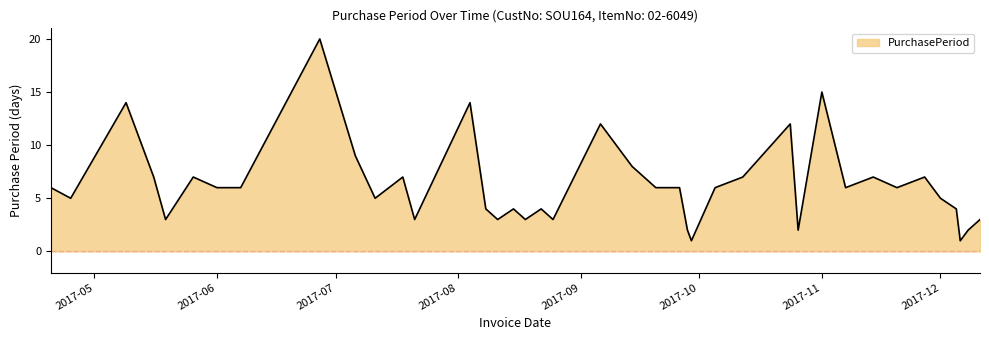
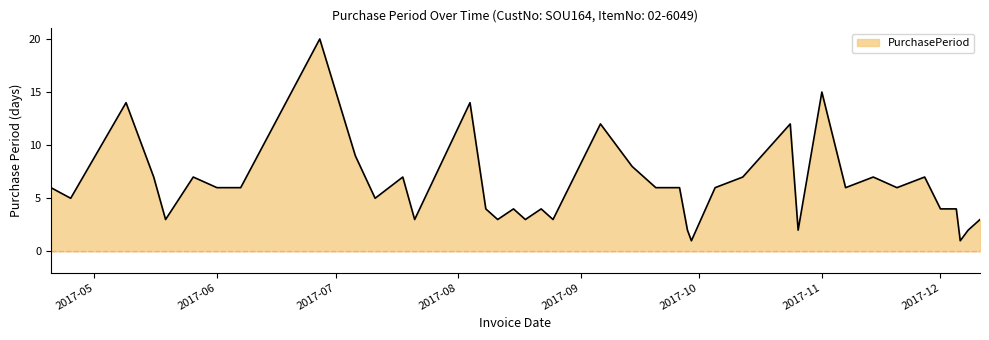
2017-12: 5 -> 4
